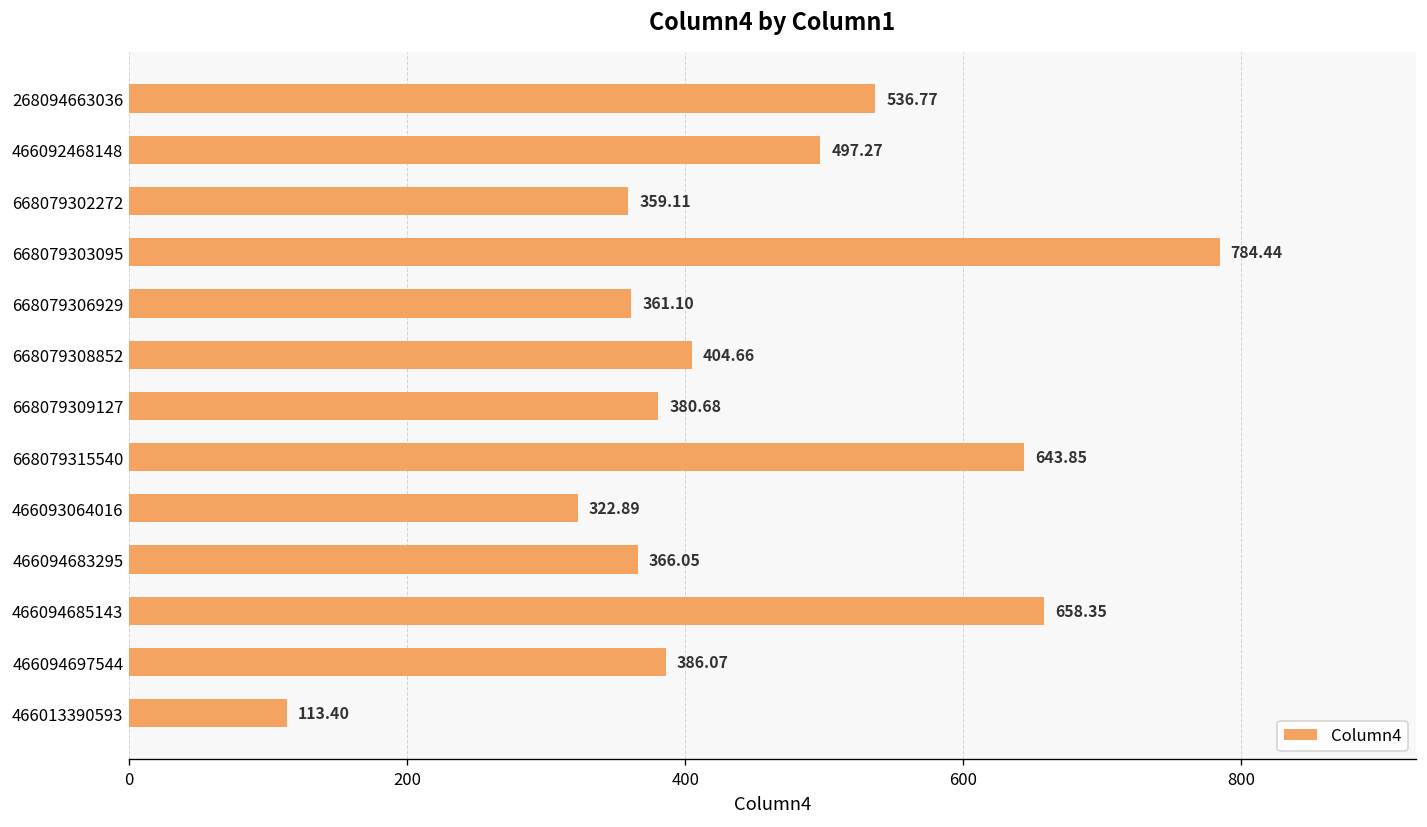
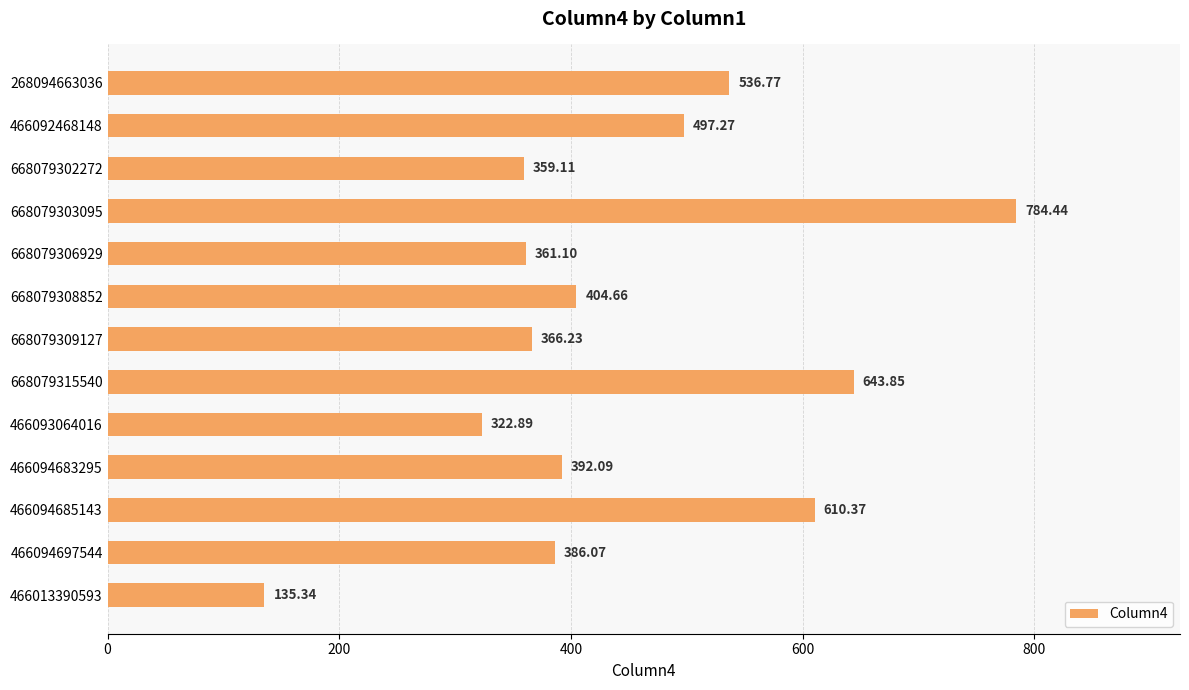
668079309127: 380.68 -> 366.23
466094683295: 366.05 -> 392.09
466094685143: 658.35 -> 610.37
466013390593: 113.40 -> 135.34
